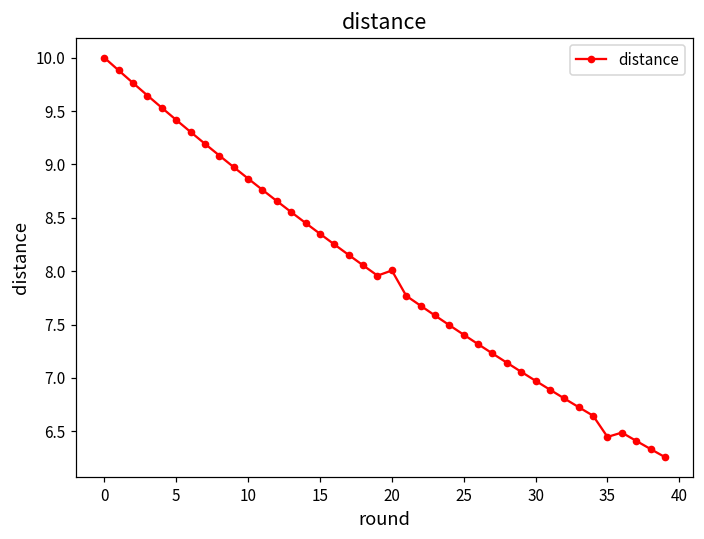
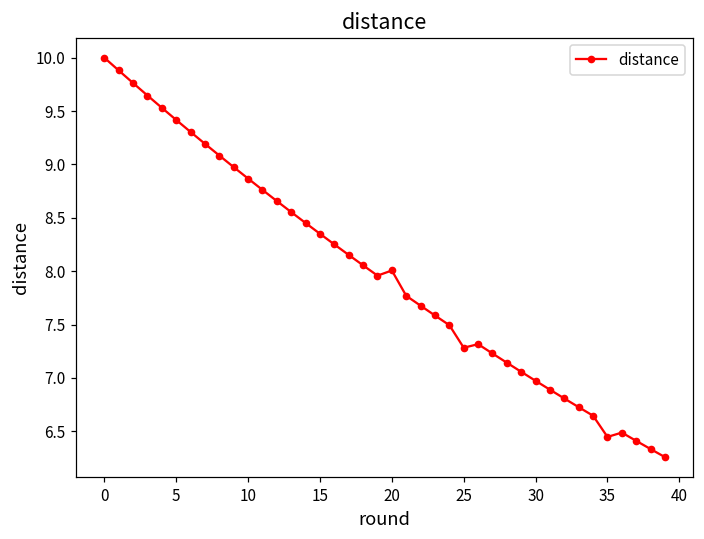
25: 7.4 -> 7.3
